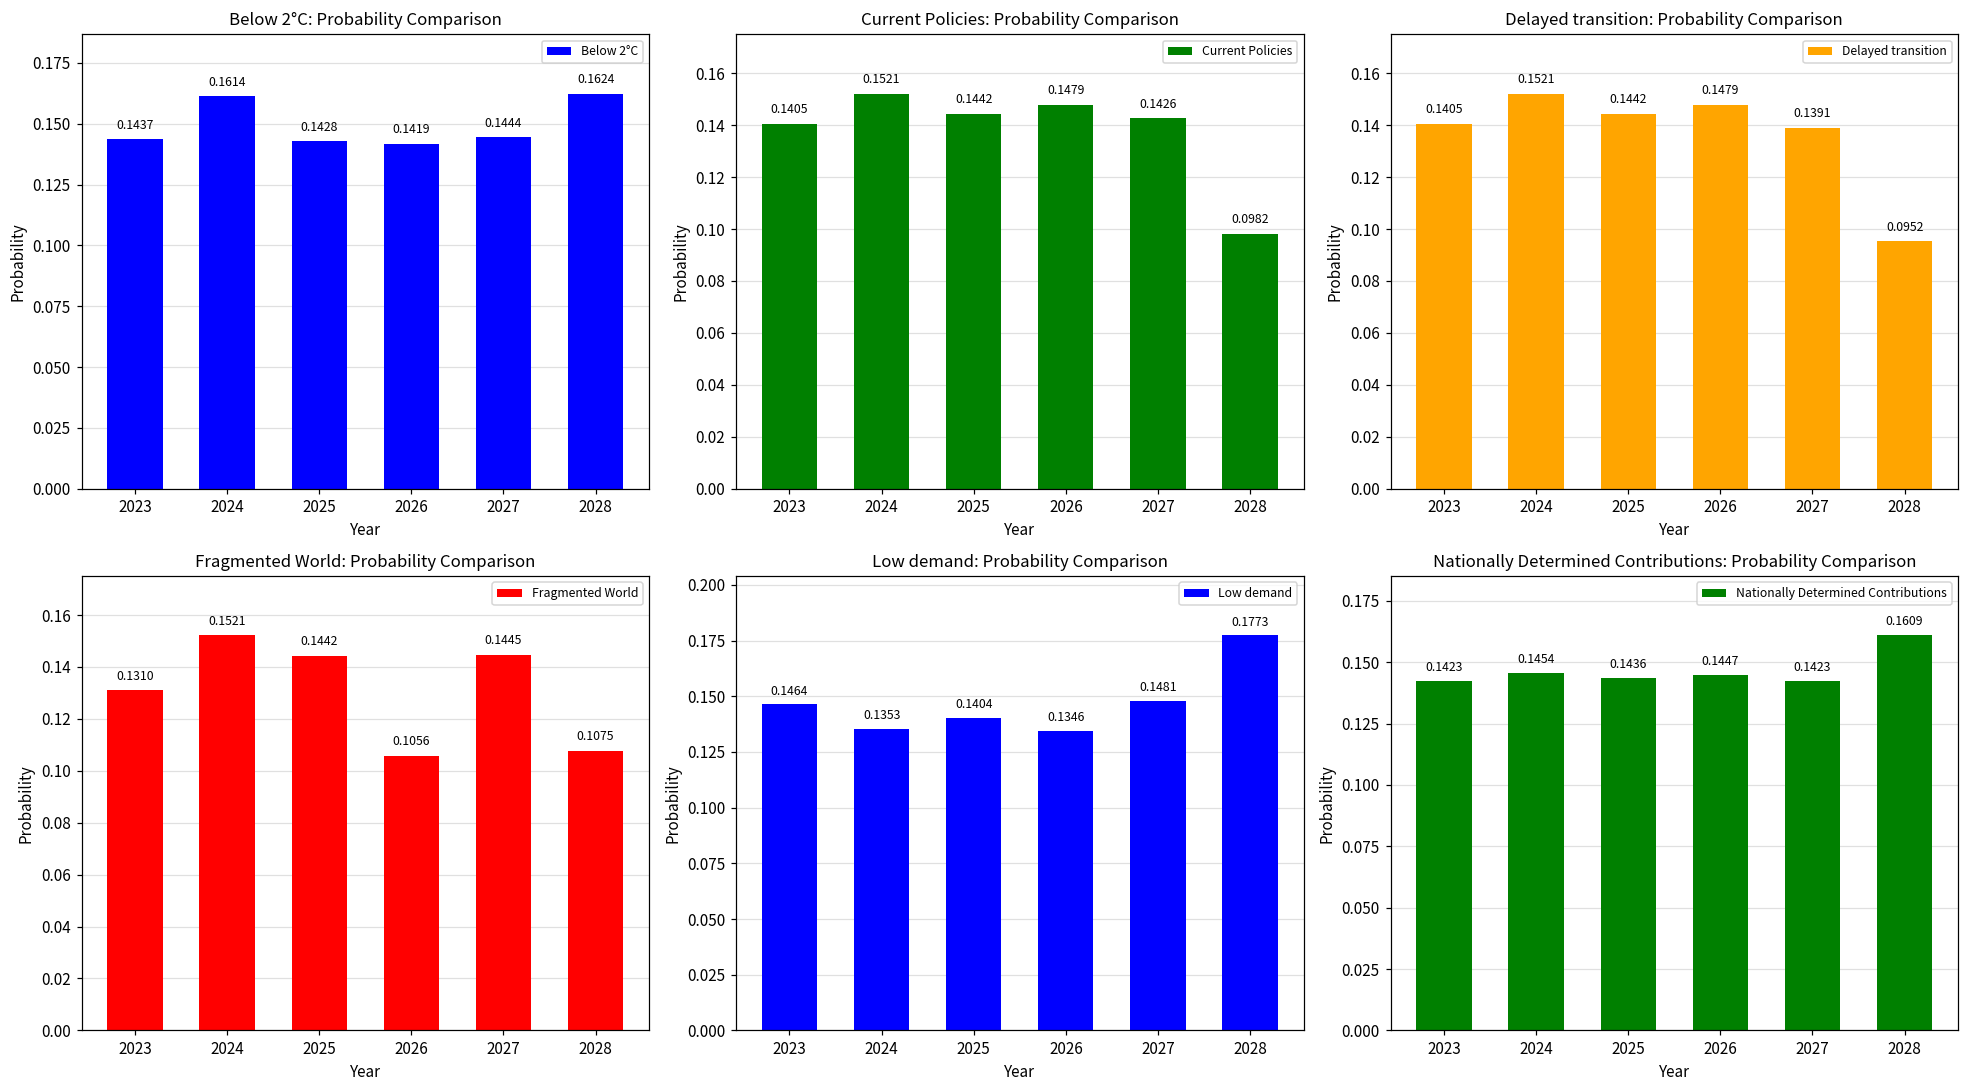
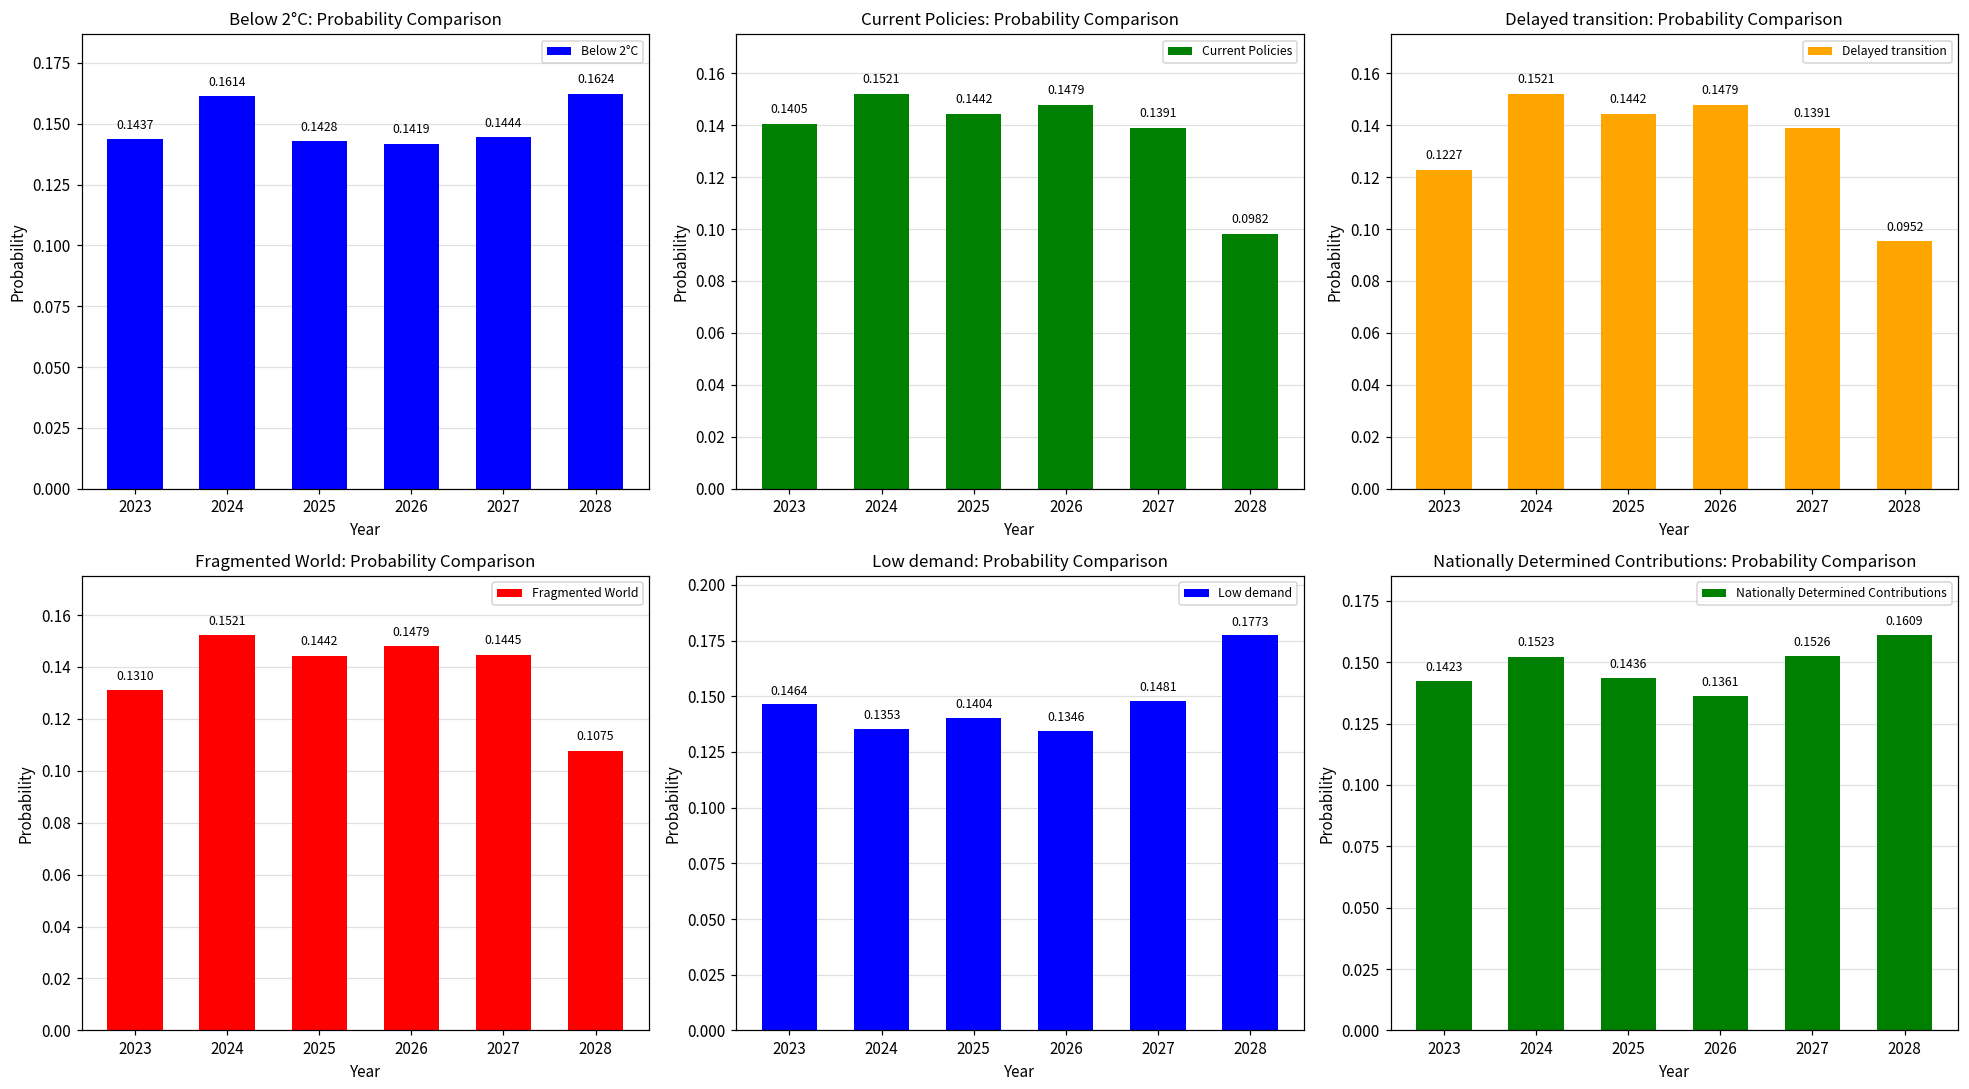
Current Policies: Probability Comparison, 2027: 0.1426 -> 0.1391
Delayed transition: Probability Comparison, 2023: 0.1405 -> 0.1227
Fragmented World: Probability Comparison, 2026: 0.1056 -> 0.1479
Nationally Determined Contributions: Probability Comparison, 2024: 0.1454 -> 0.1523
Nationally Determined Contributions: Probability Comparison, 2026: 0.1447 -> 0.1361
Nationally Determined Contributions: Probability Comparison, 2027: 0.1423 -> 0.1526
